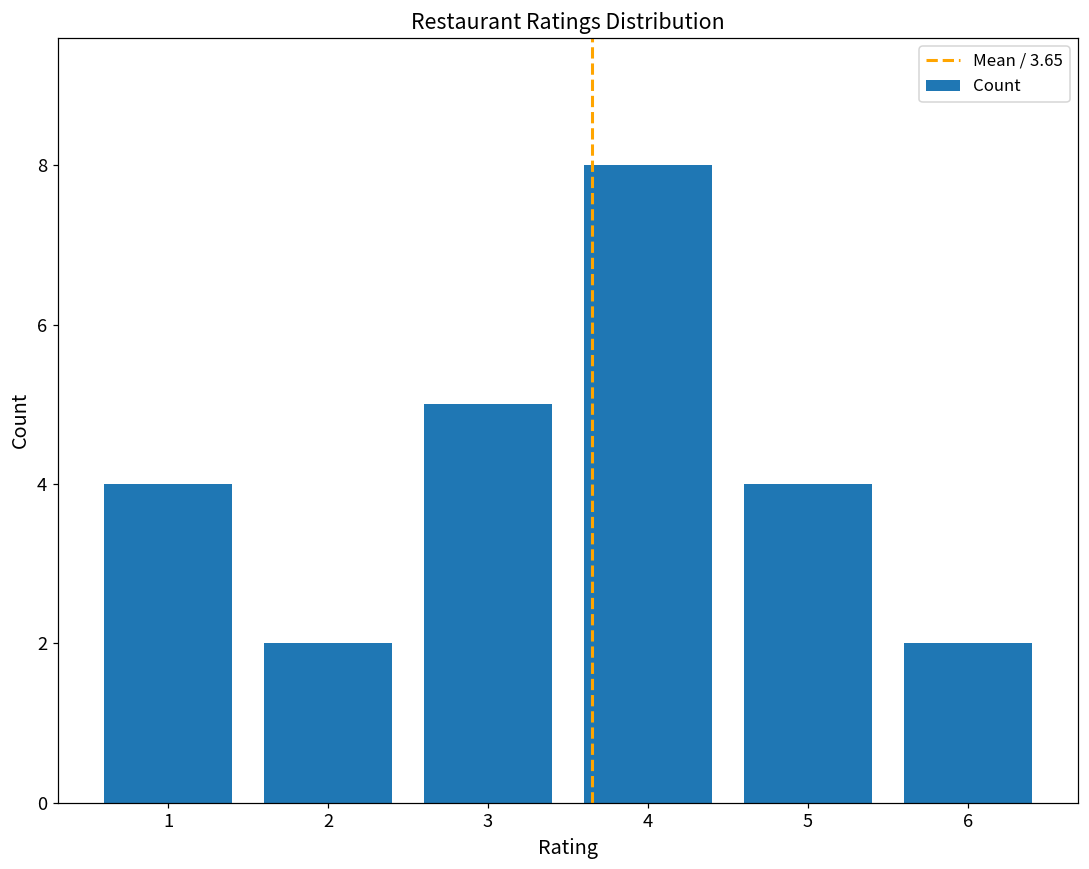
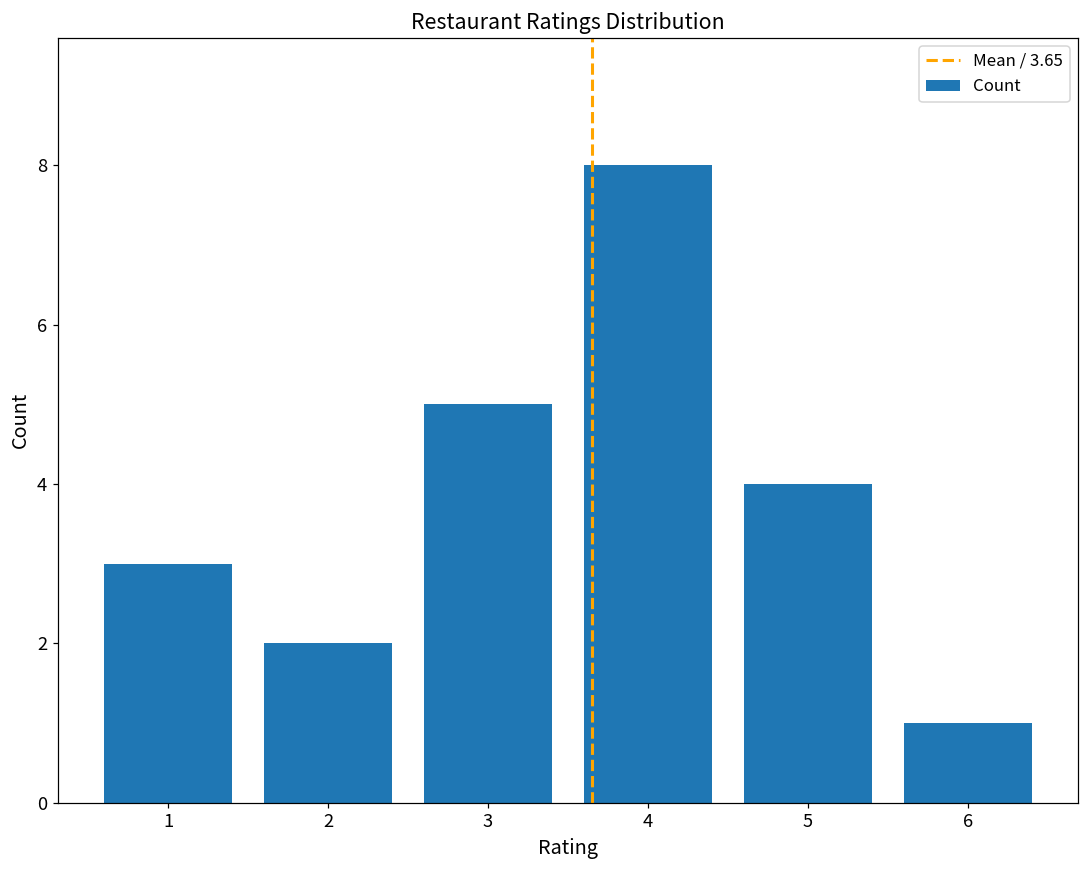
1: 4 -> 3
6: 2 -> 1
